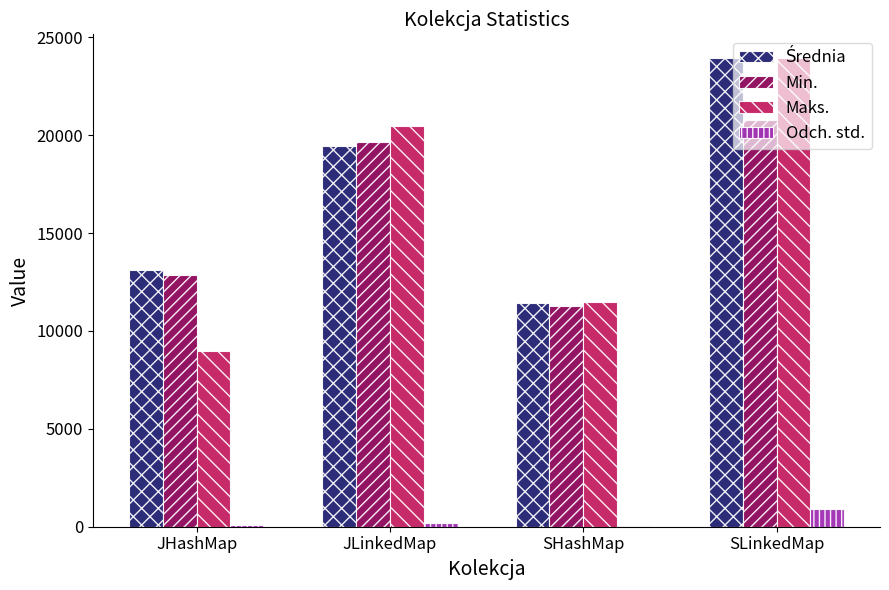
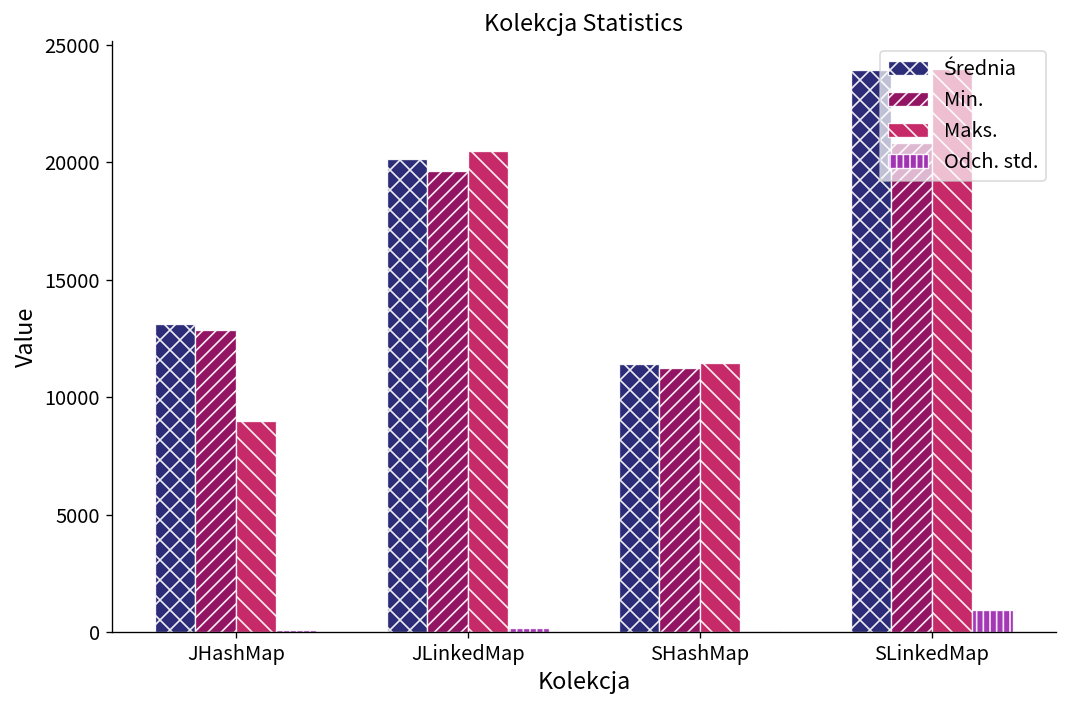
Średnia, JLinkedMap: 19500 -> 20200
